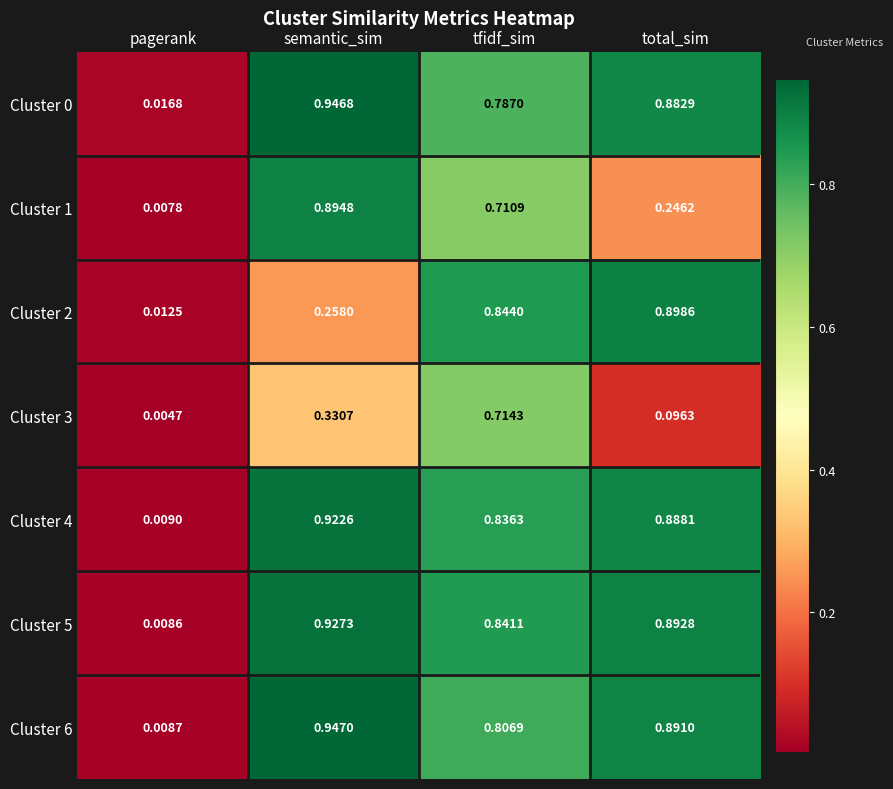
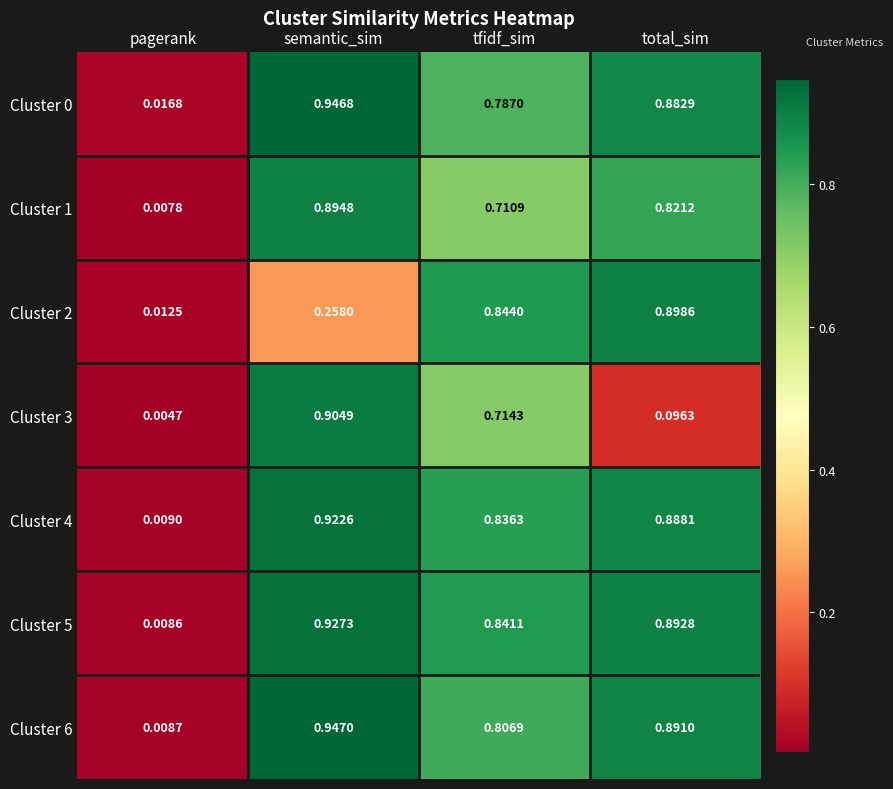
Cluster 1, total_sim: 0.2462 -> 0.8212
Cluster 3, semantic_sim: 0.3307 -> 0.9049
